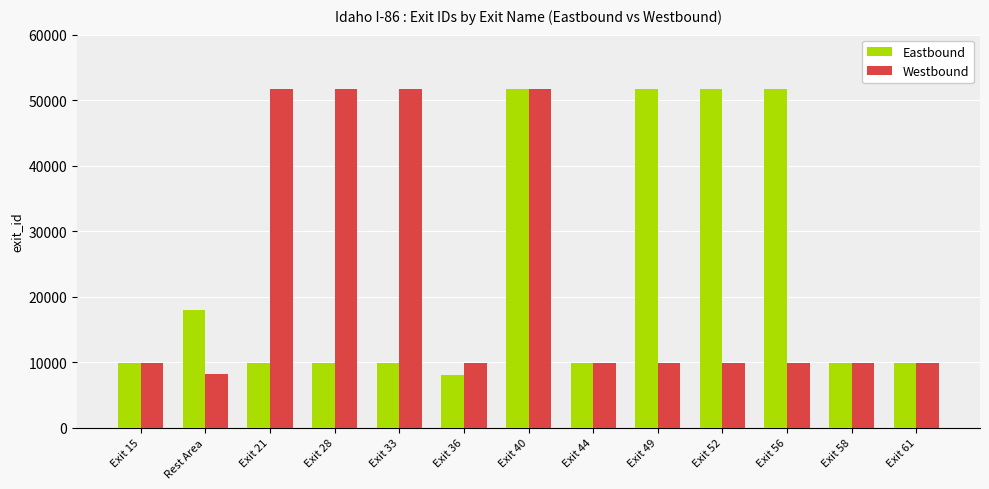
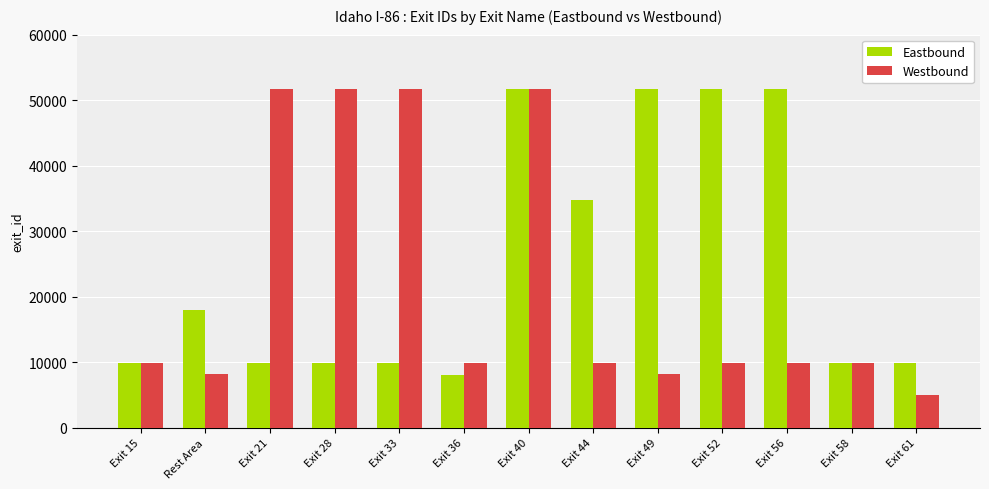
Eastbound, Exit 44: 10000 -> 35000
Westbound, Exit 49: 10000 -> 8000
Westbound, Exit 61: 10000 -> 5000
